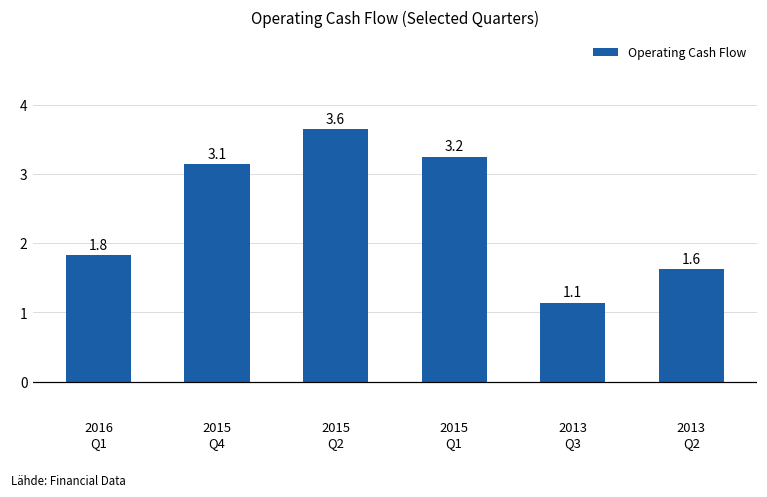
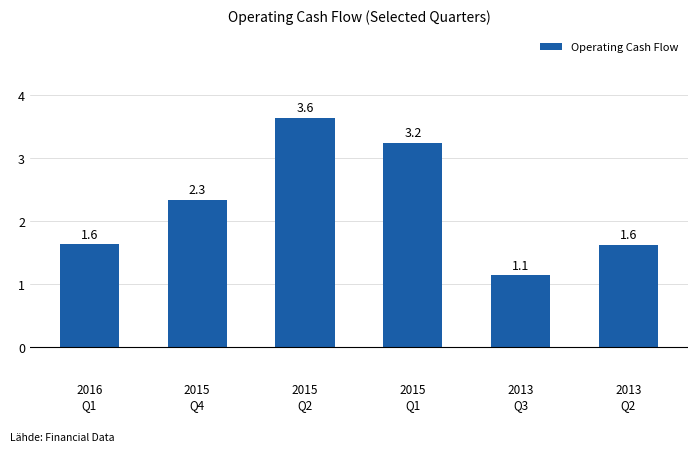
2016 Q1: 1.8 -> 1.6
2015 Q4: 3.1 -> 2.3
